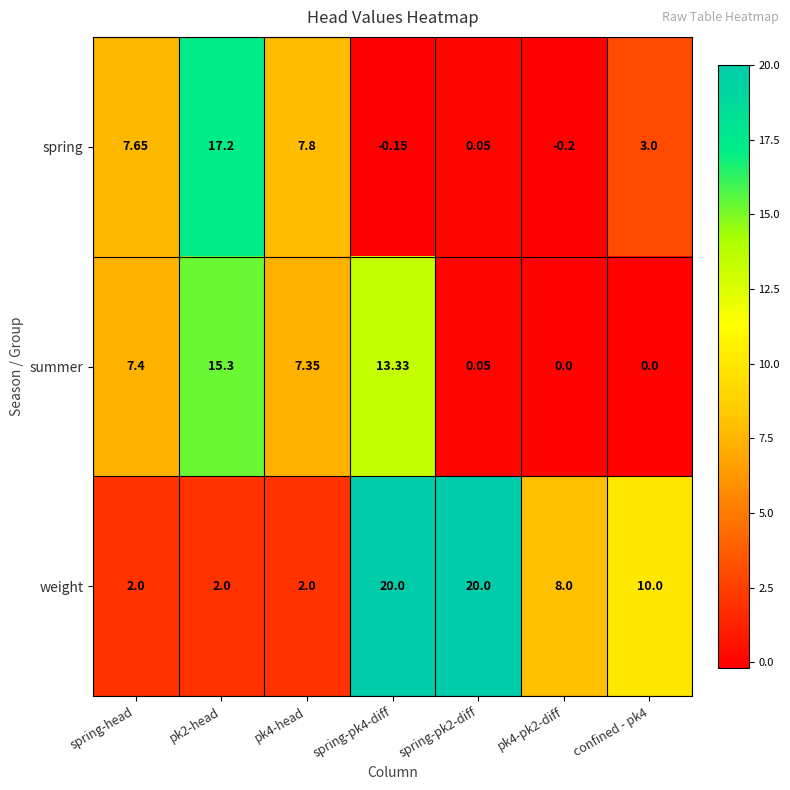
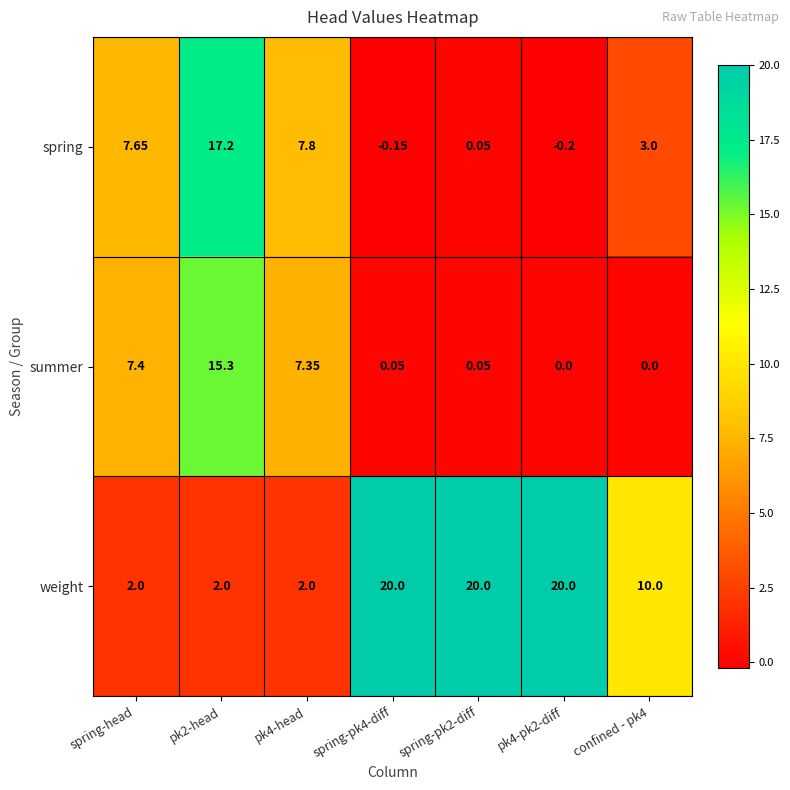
summer, spring-pk4-diff: 13.33 -> 0.05
weight, pk4-pk2-diff: 8.0 -> 20.0
